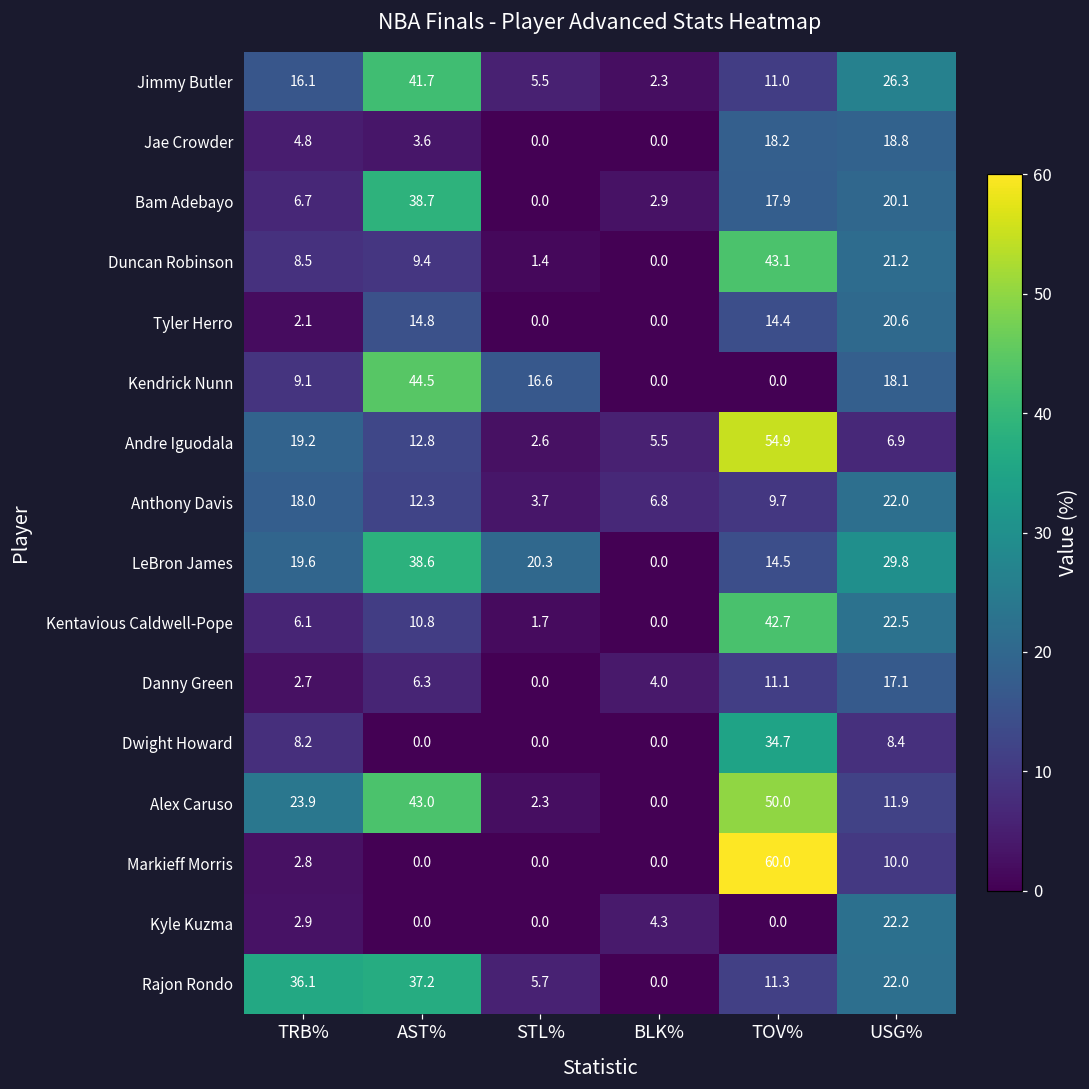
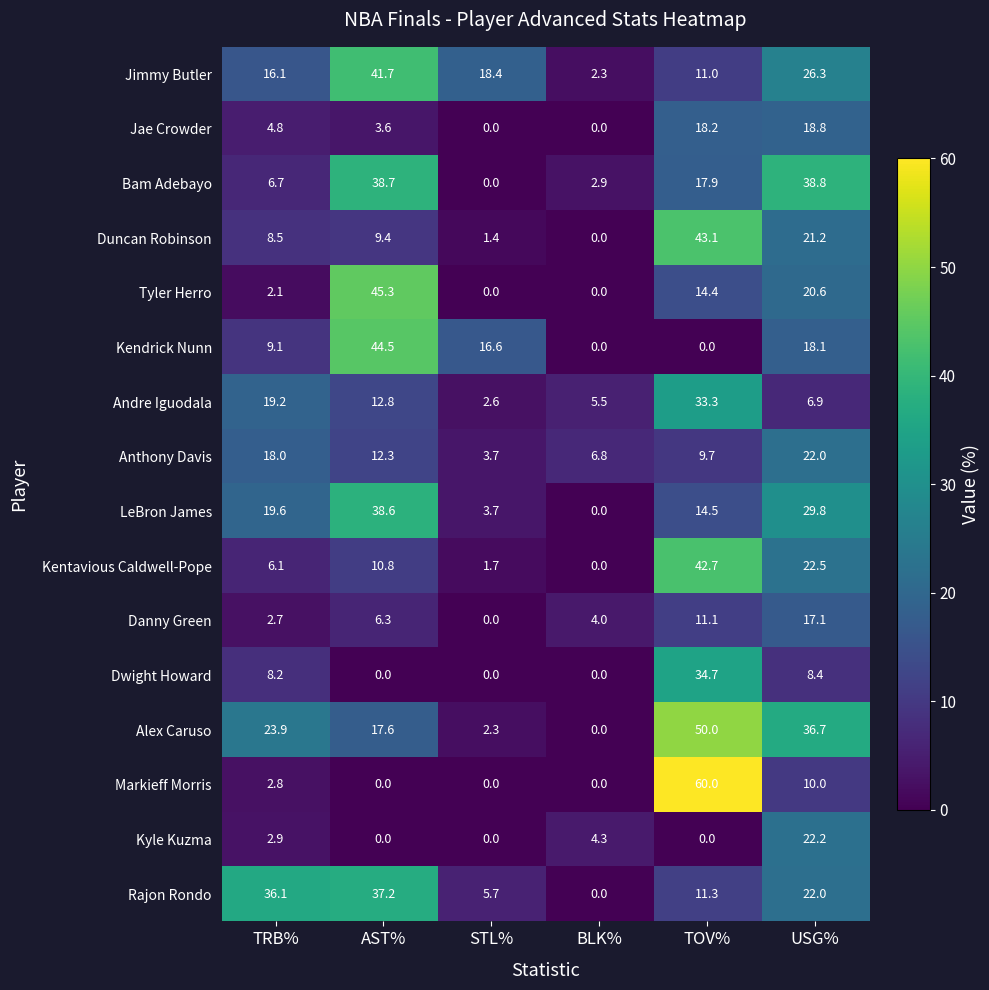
Jimmy Butler, STL%: 5.5 -> 18.4
Bam Adebayo, USG%: 20.1 -> 38.8
Tyler Herro, AST%: 14.8 -> 45.3
Andre Iguodala, TOV%: 54.9 -> 33.3
LeBron James, STL%: 20.3 -> 3.7
Alex Caruso, AST%: 43.0 -> 17.6
Alex Caruso, USG%: 11.9 -> 36.7
